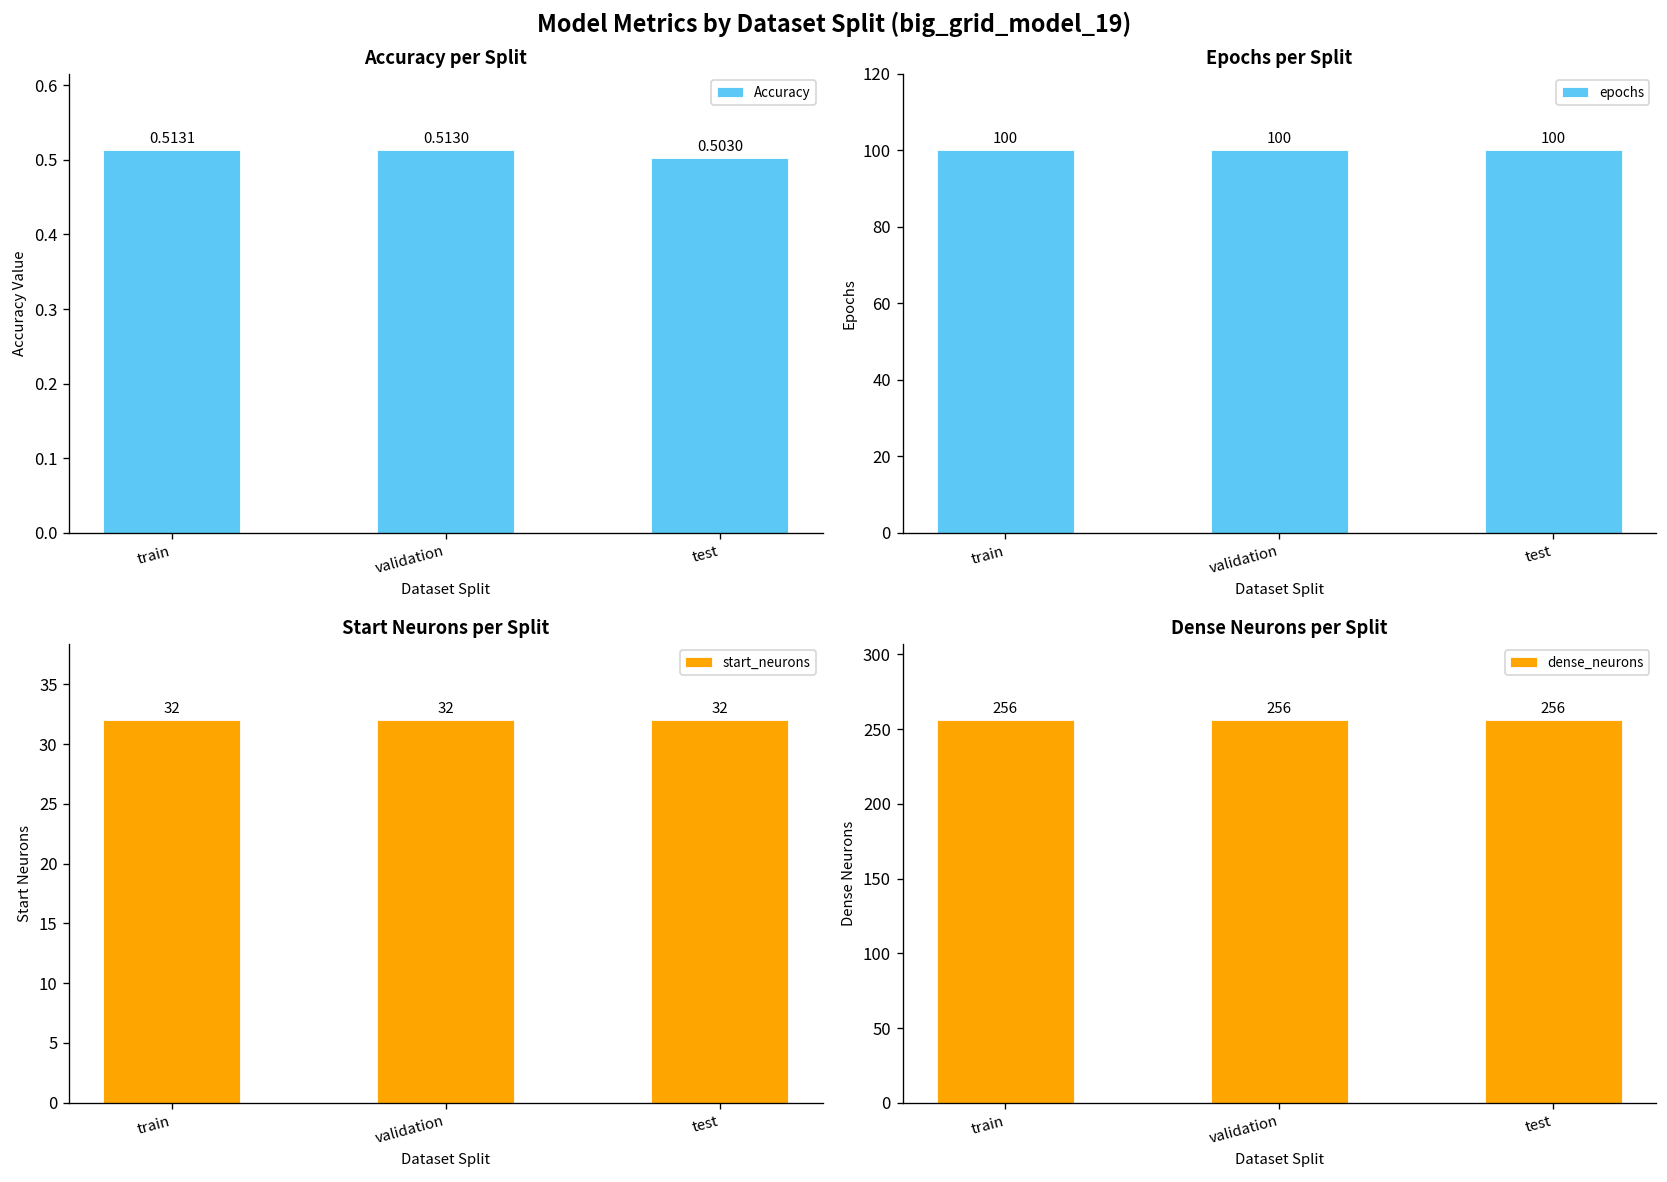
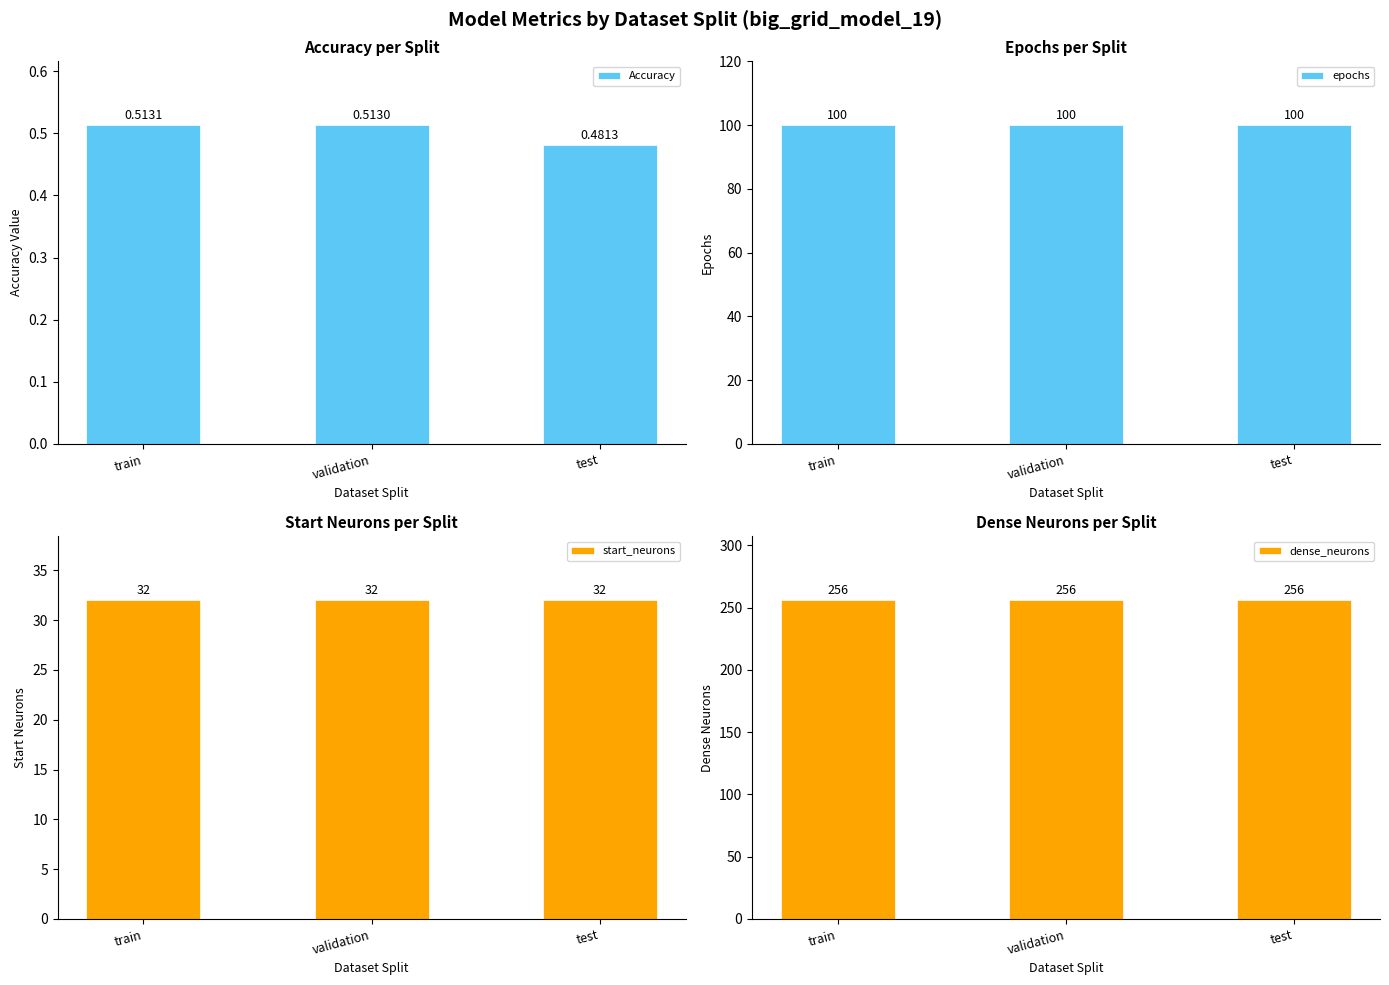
Accuracy per Split, test: 0.5030 -> 0.4813
